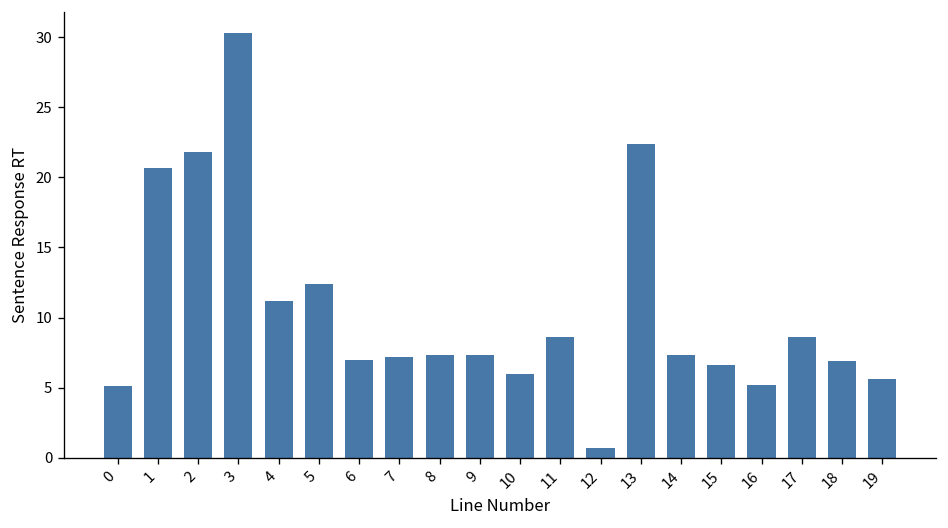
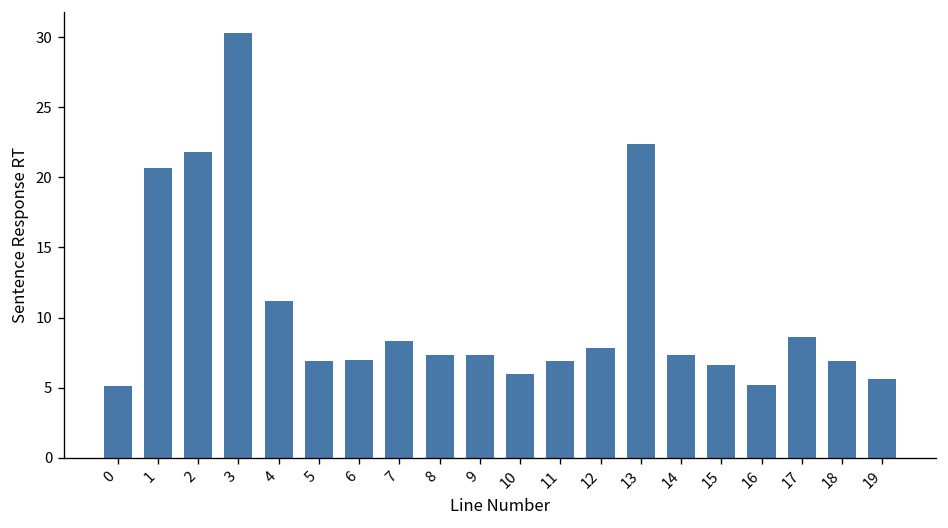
5: 12.4 -> 6.9
7: 7.2 -> 8.4
11: 8.6 -> 6.9
12: 0.7 -> 7.8
